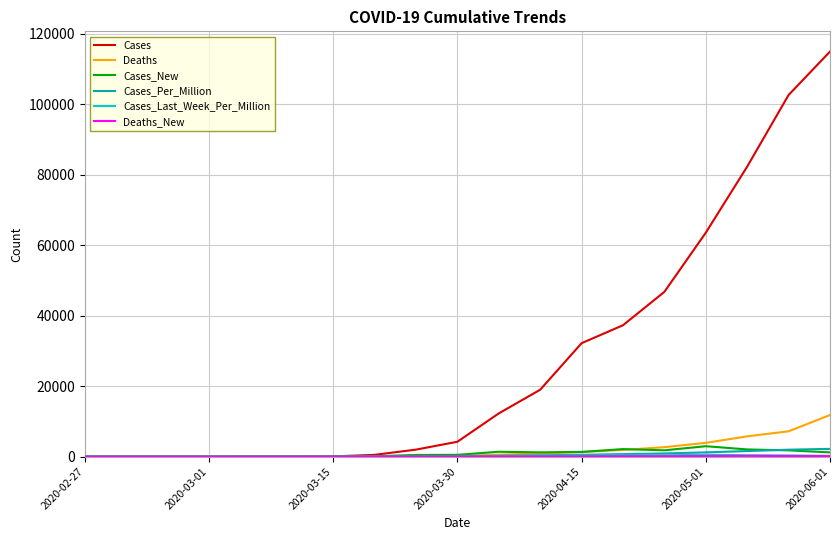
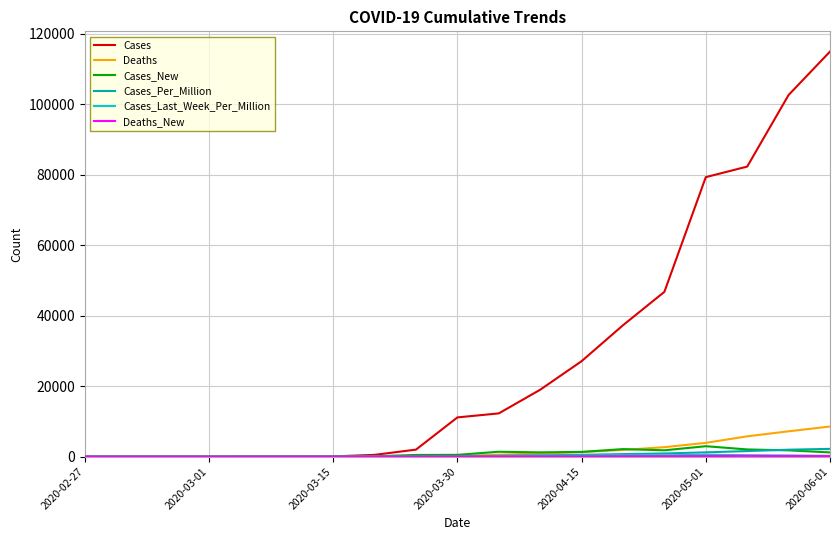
Cases, 2020-03-30: 4000 -> 11000
Cases, 2020-04-15: 32000 -> 27000
Cases, 2020-05-01: 64000 -> 79000
Deaths, 2020-06-01: 12000 -> 9000
